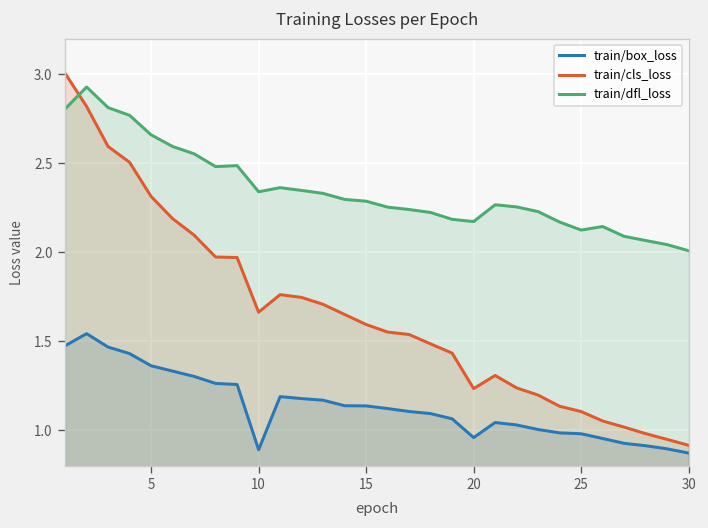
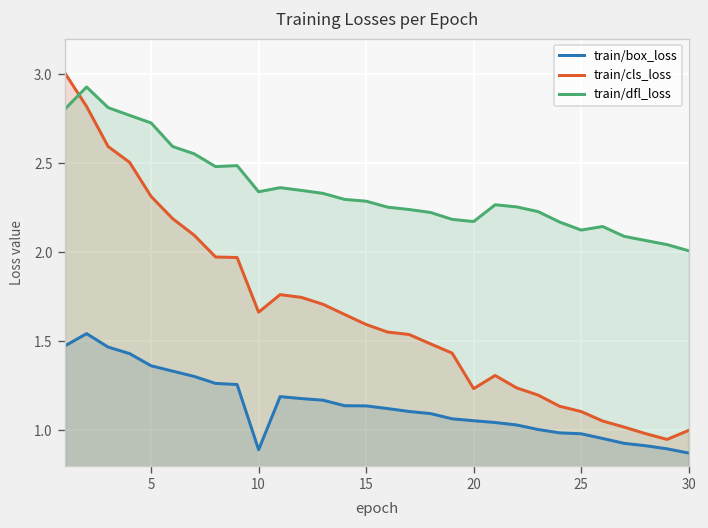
train/dfl_loss, 5: 2.66 -> 2.73
train/box_loss, 20: 0.96 -> 1.05
train/cls_loss, 30: 0.92 -> 1.00
